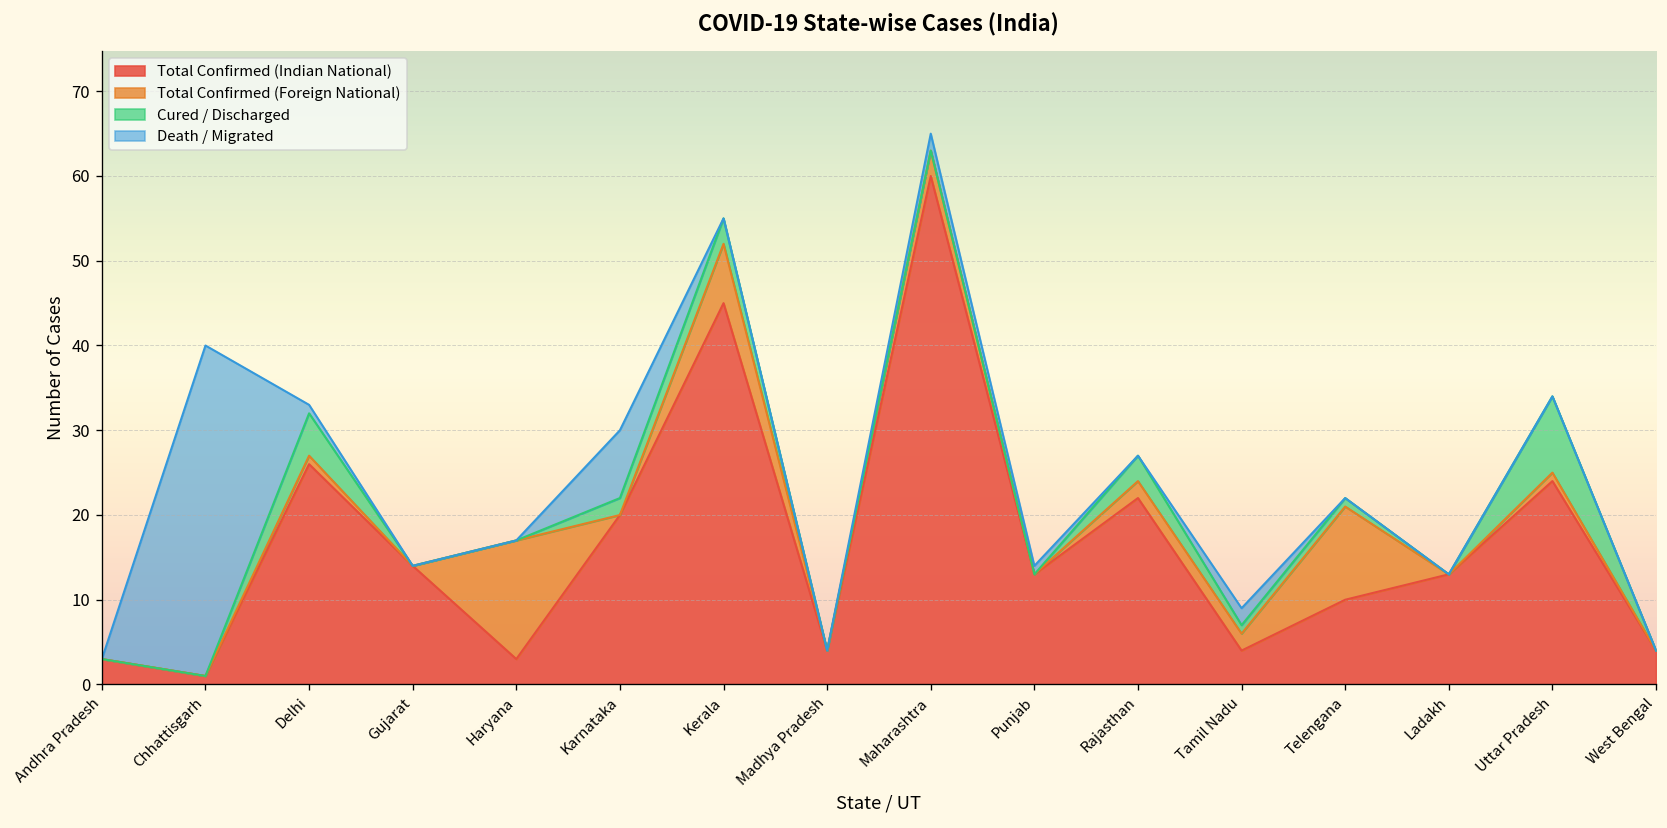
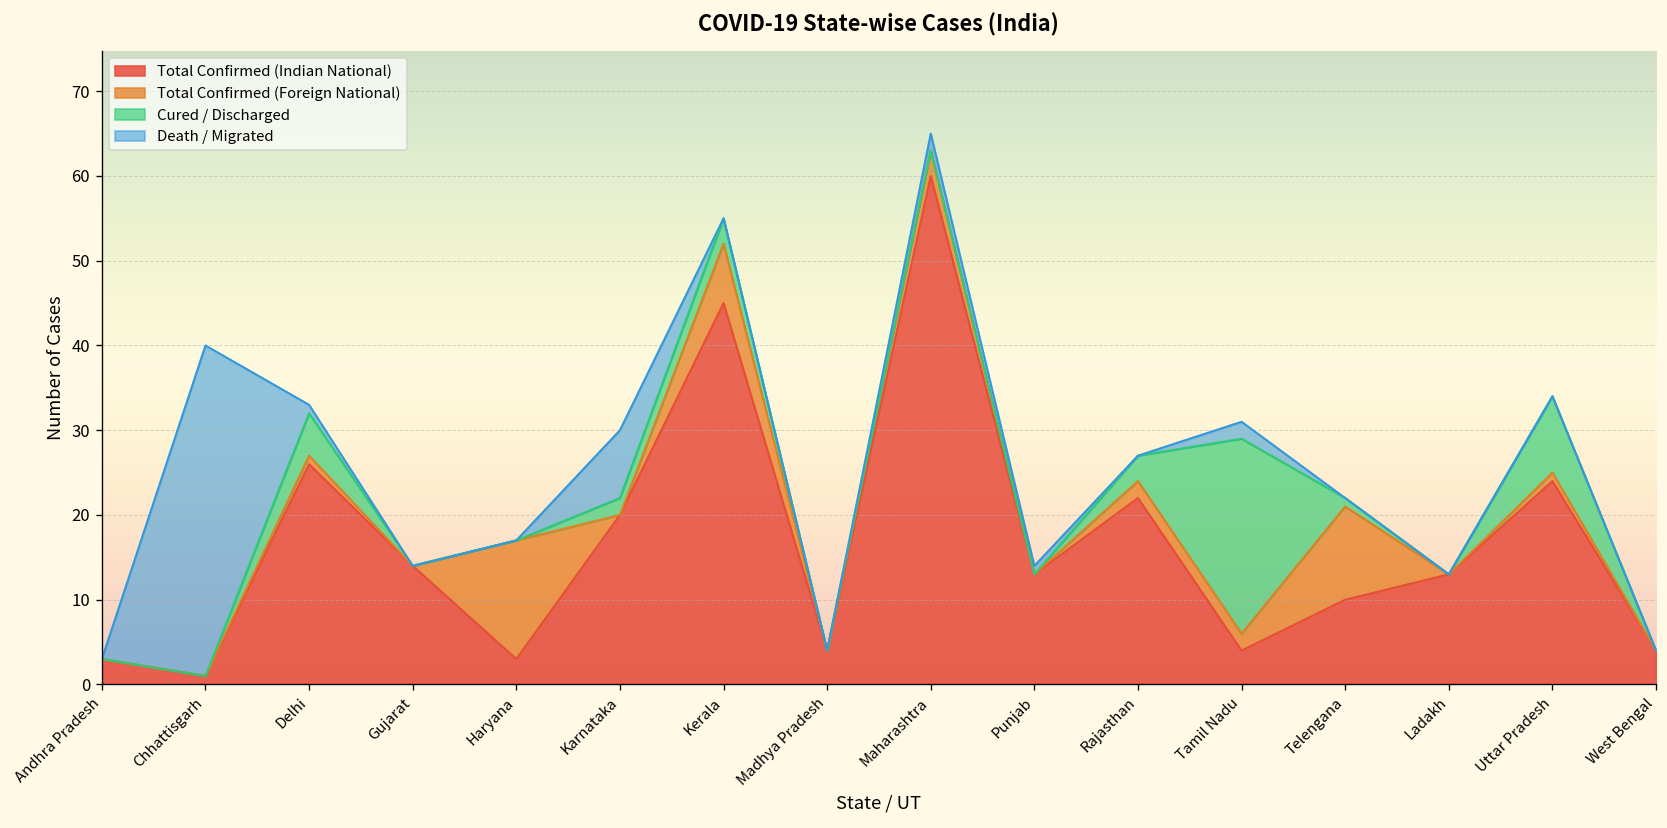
Cured / Discharged, Tamil Nadu: 1 -> 23
